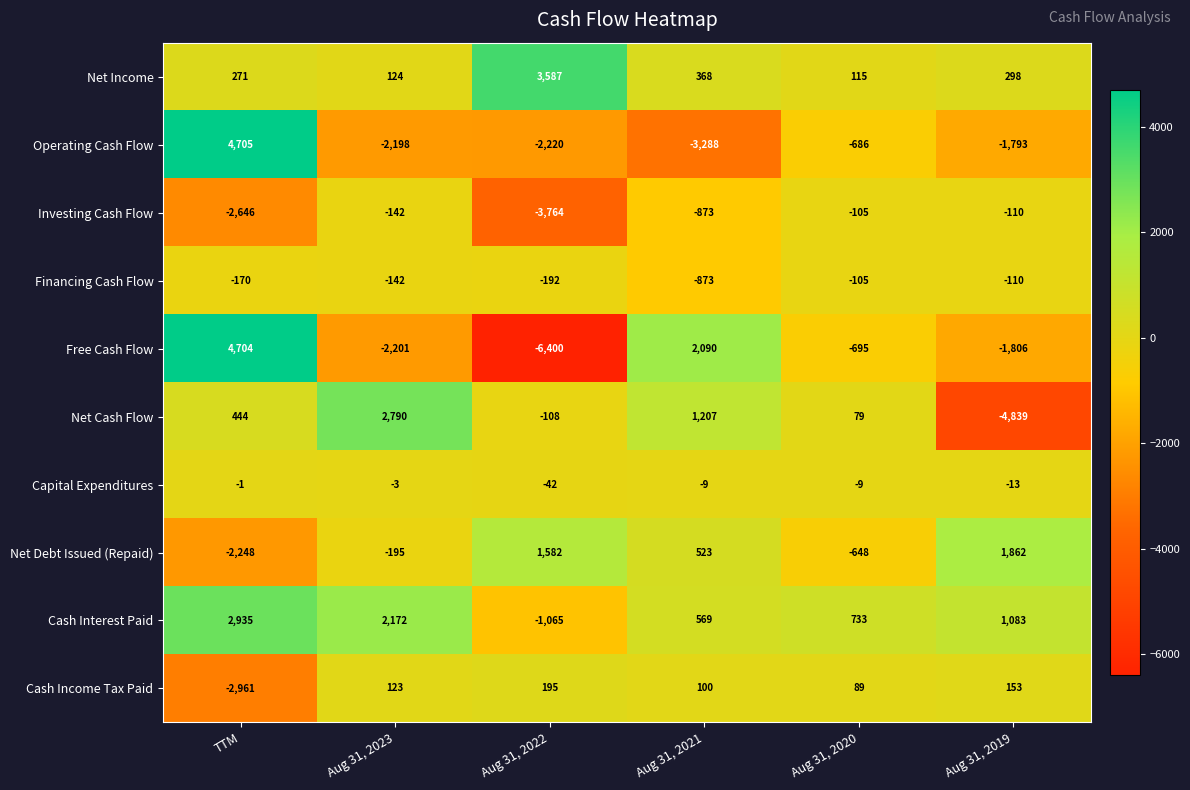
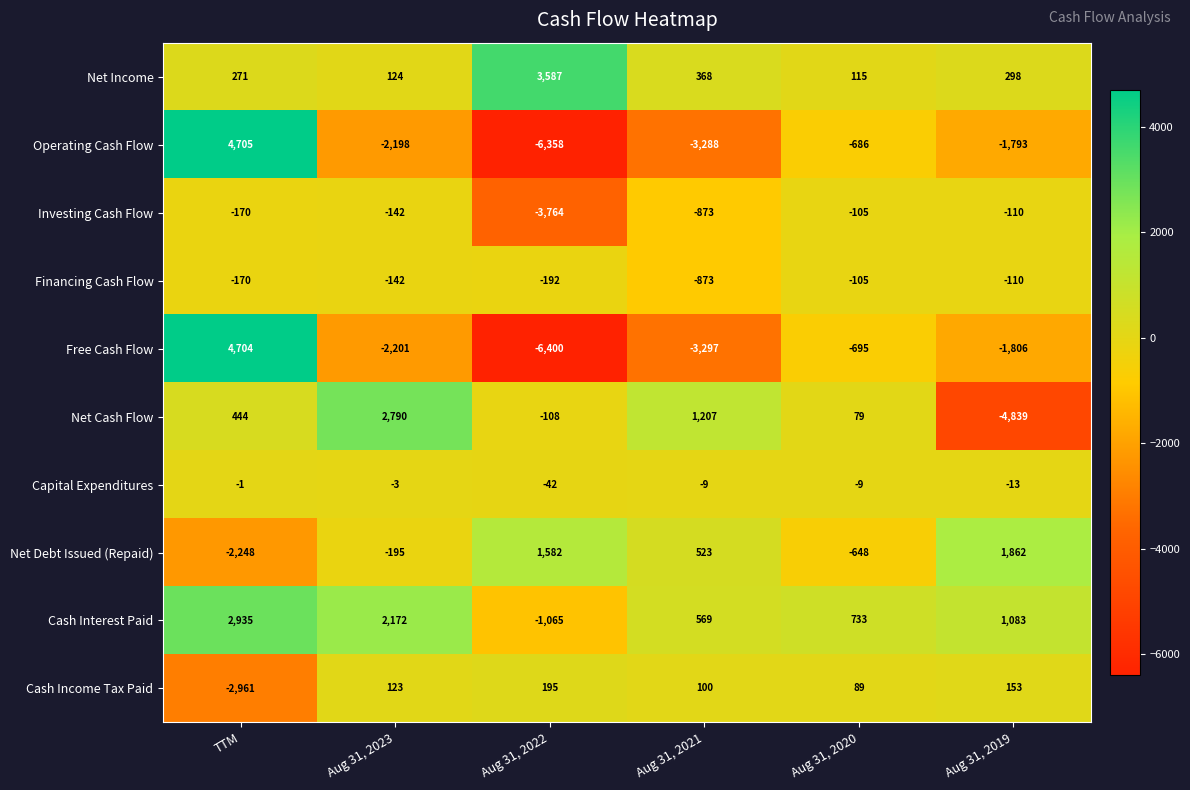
Operating Cash Flow, Aug 31, 2022: -2,220 -> -6,358
Investing Cash Flow, TTM: -2,646 -> -170
Free Cash Flow, Aug 31, 2021: 2,090 -> -3,297
